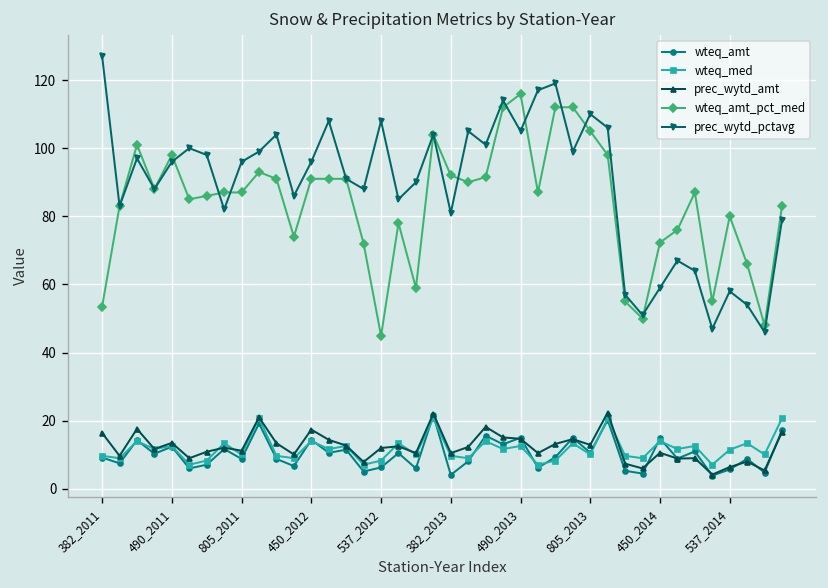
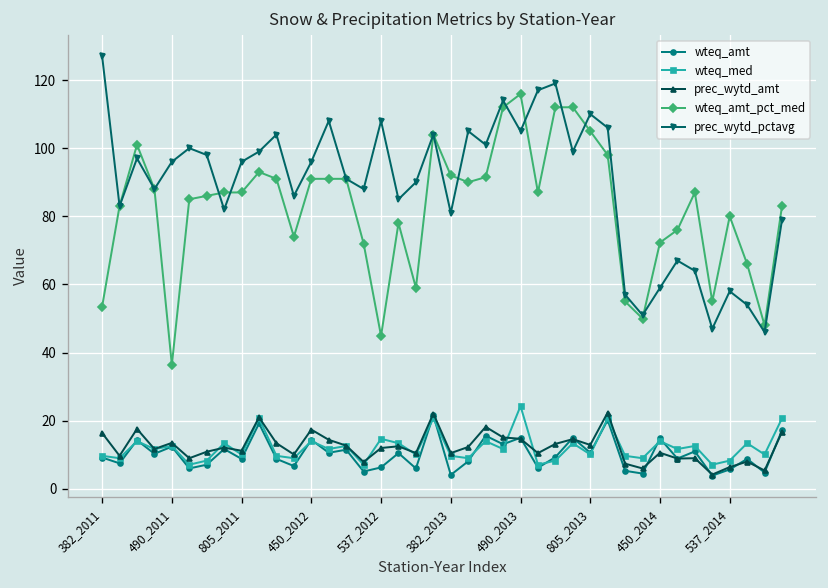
wteq_amt_pct_med, 490_2011: 98 -> 36
wteq_med, 537_2012: 8 -> 15
wteq_med, 490_2013: 13 -> 24
wteq_med, 537_2014: 12 -> 8
